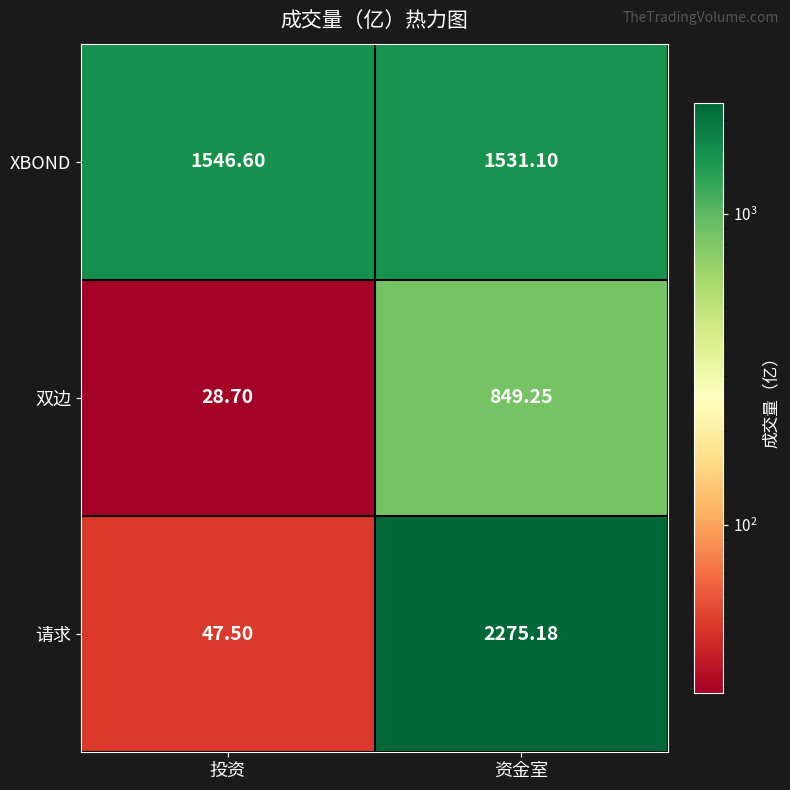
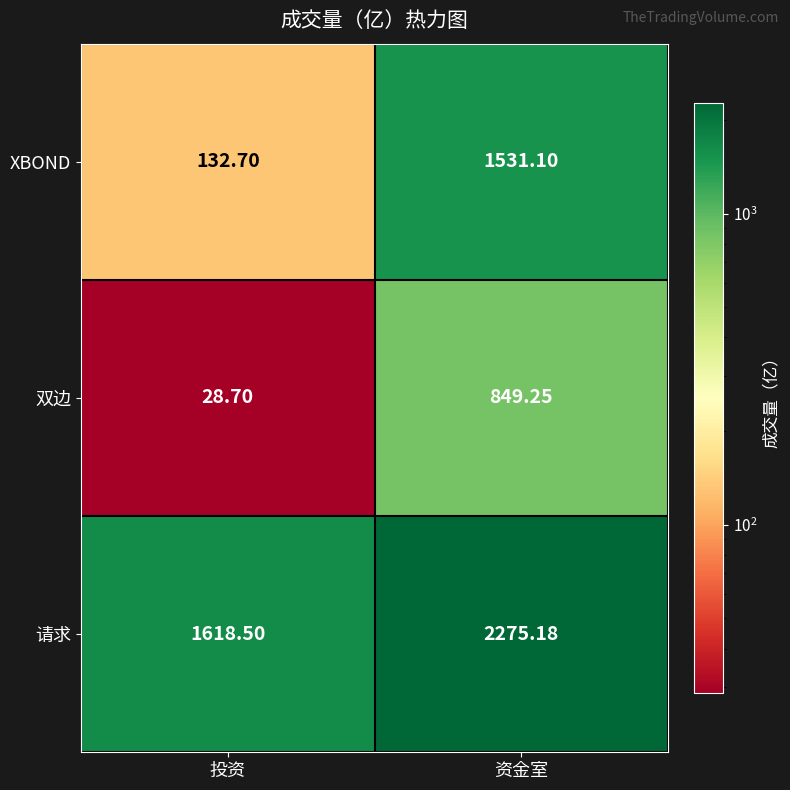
XBOND, 投资: 1546.60 -> 132.70
请求, 投资: 47.50 -> 1618.50
